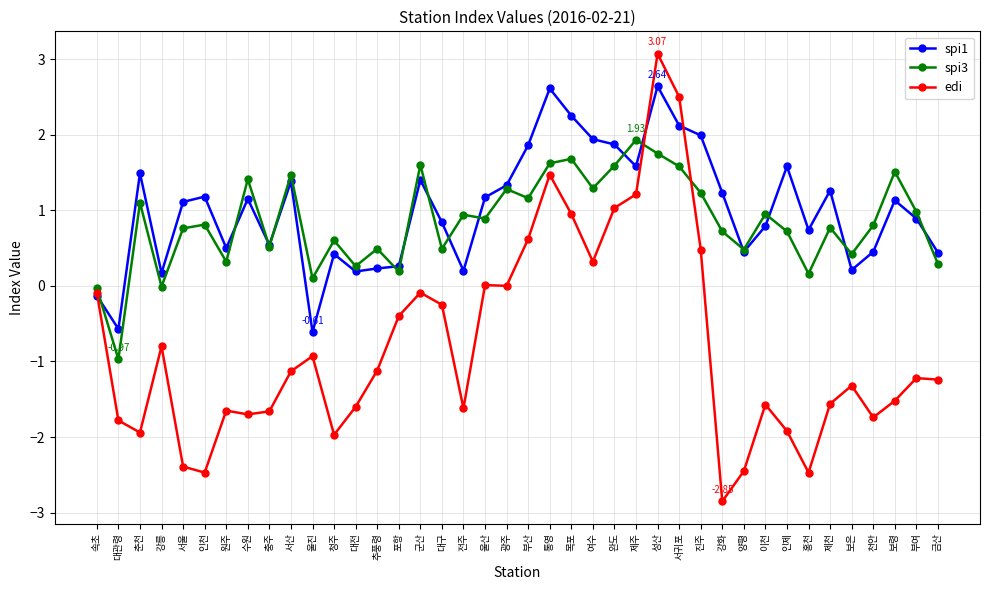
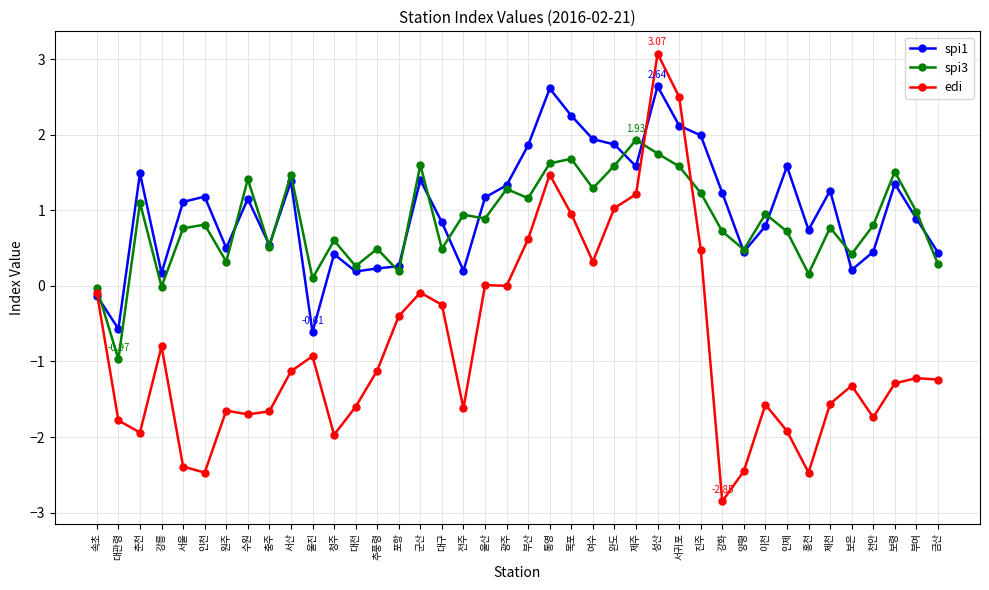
spi1, 보령: 1.1 -> 1.4
edi, 보령: -1.5 -> -1.3
